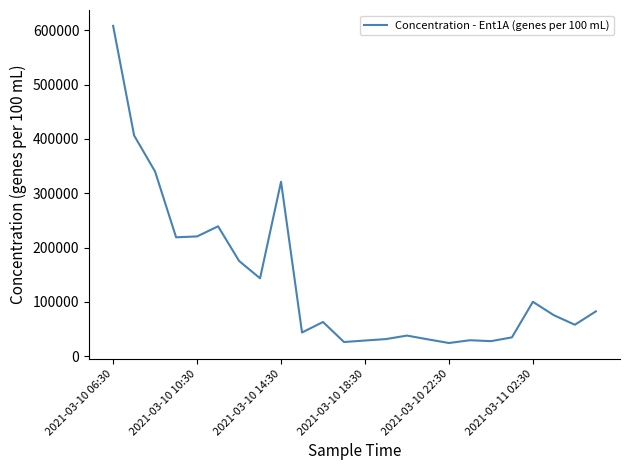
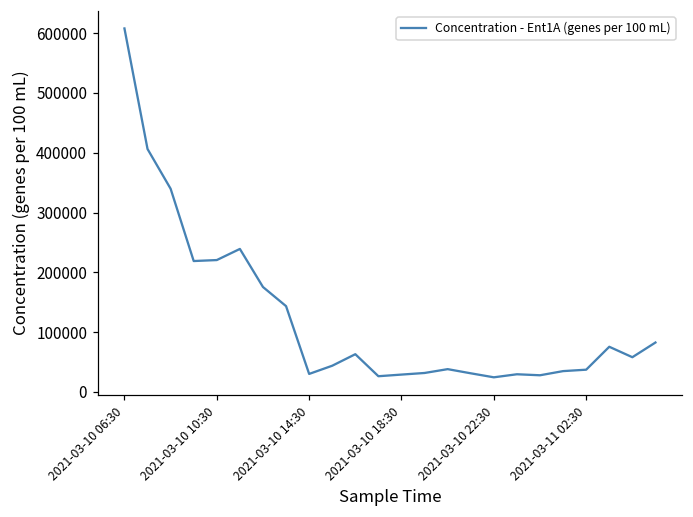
2021-03-10 14:30: 320000 -> 30000
2021-03-11 02:30: 100000 -> 40000
